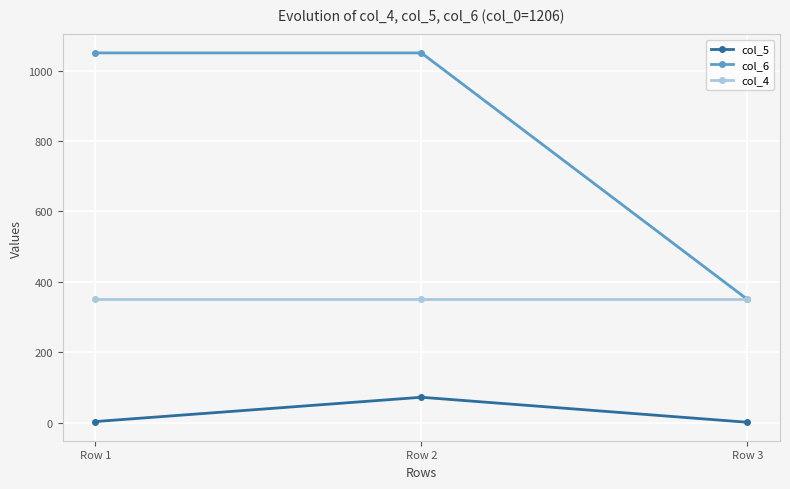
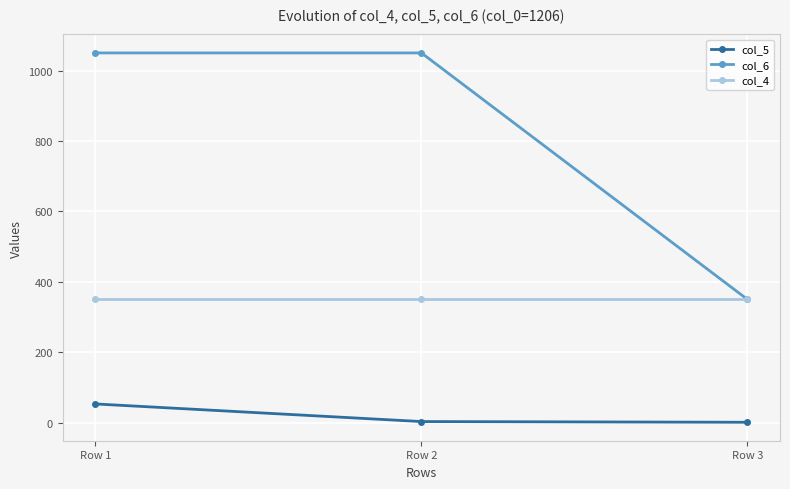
col_5, Row 1: 0 -> 50
col_5, Row 2: 70 -> 0
